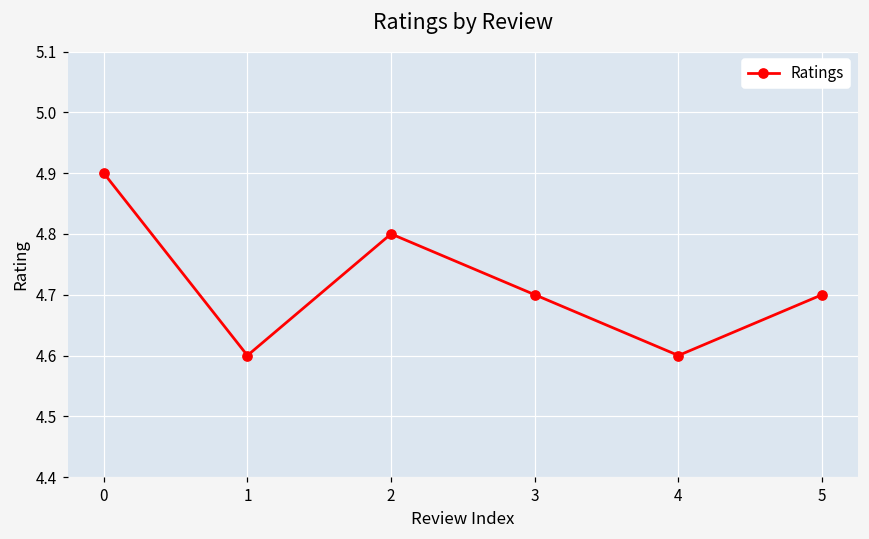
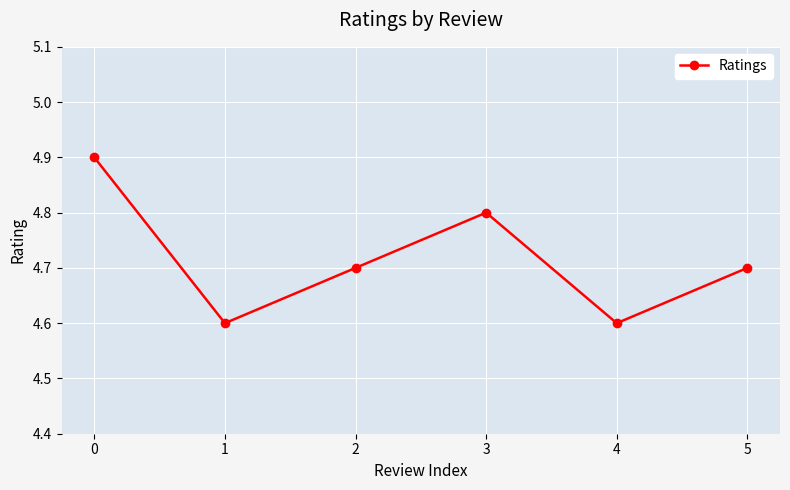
2: 4.8 -> 4.7
3: 4.7 -> 4.8
